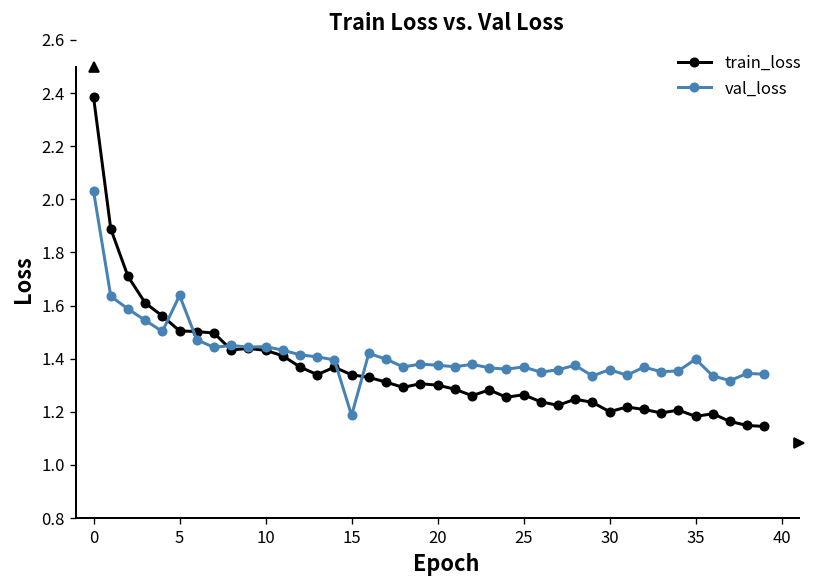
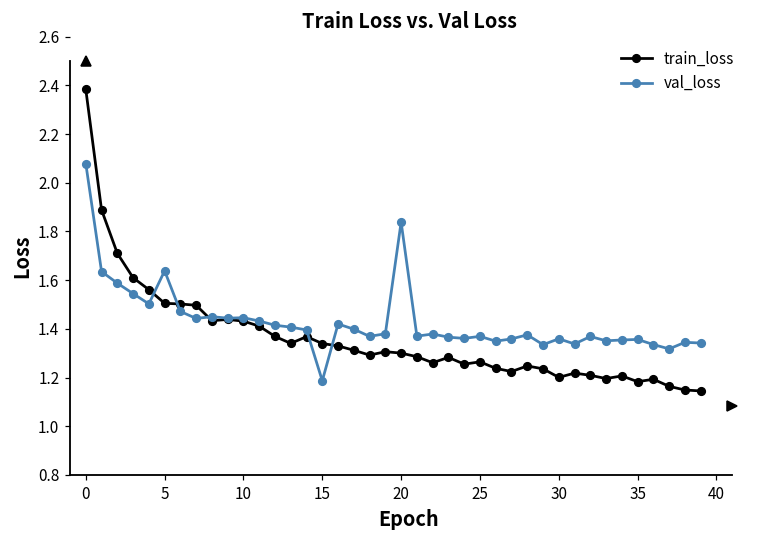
val_loss, 0: 2.03 -> 2.08
val_loss, 20: 1.38 -> 1.84
val_loss, 35: 1.40 -> 1.36
